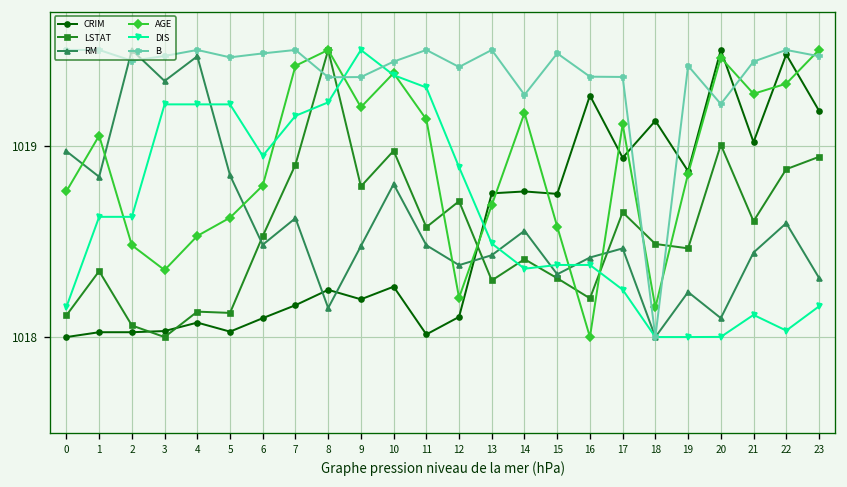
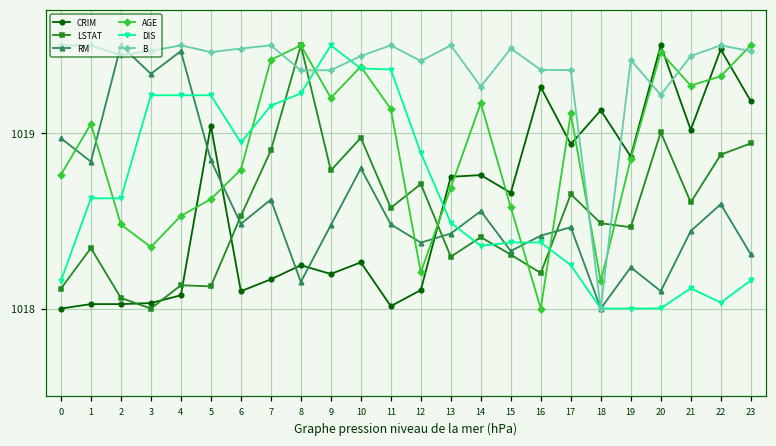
CRIM, 5: 1018.03 -> 1019.04
DIS, 11: 1019.30 -> 1019.36
CRIM, 15: 1018.75 -> 1018.66
